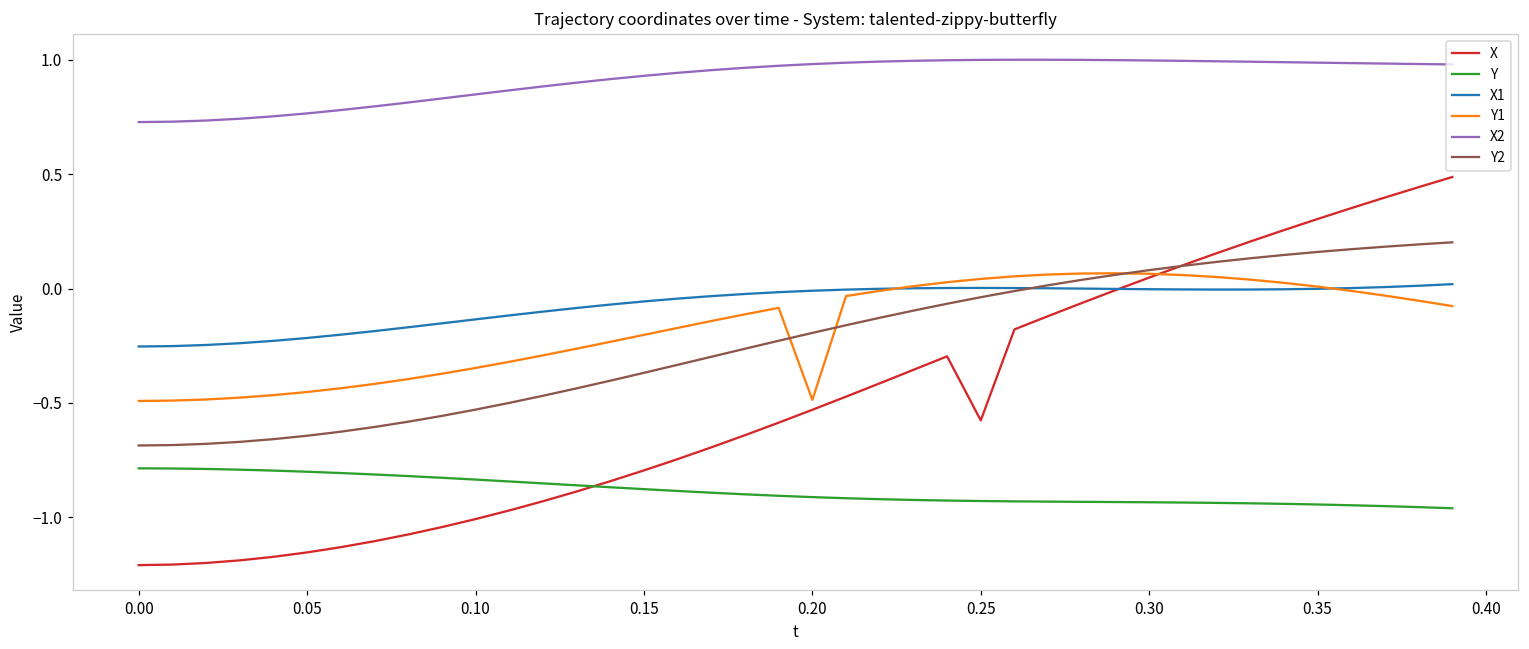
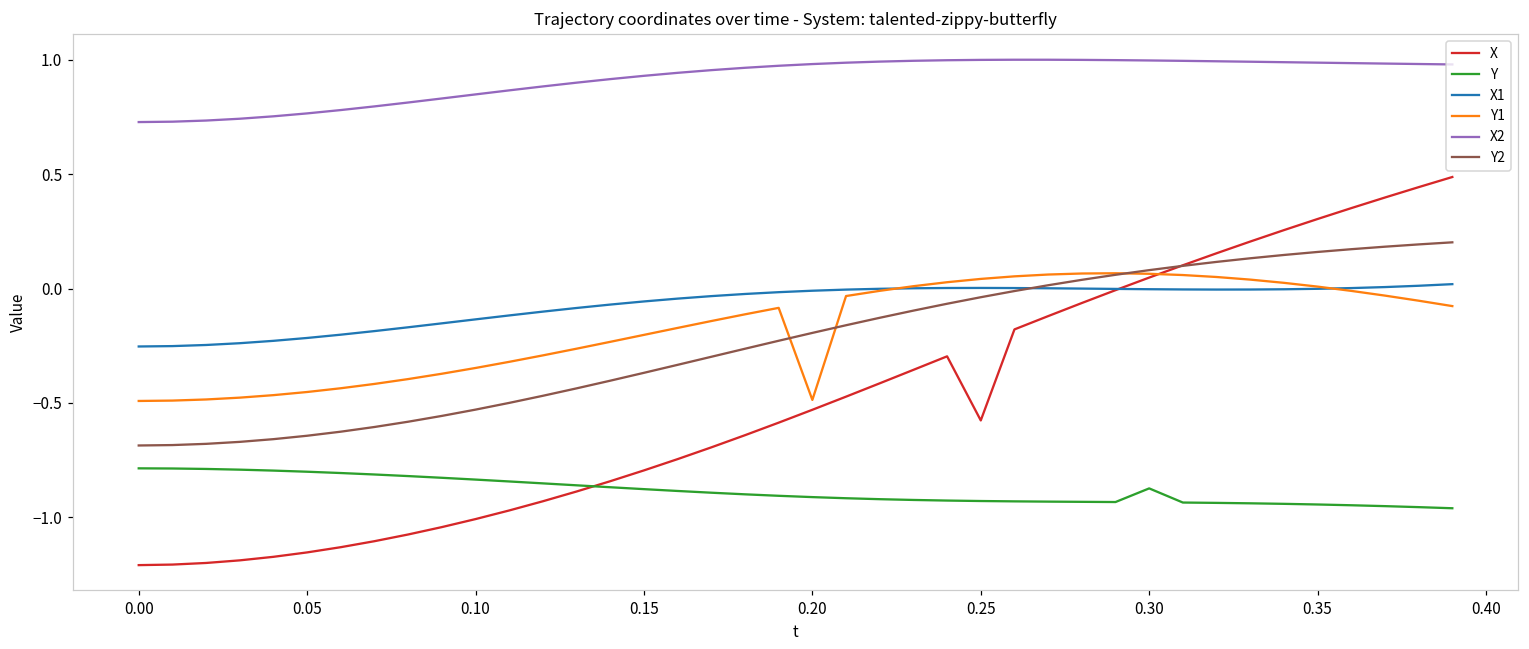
Y, 0.30: -0.93 -> -0.87
